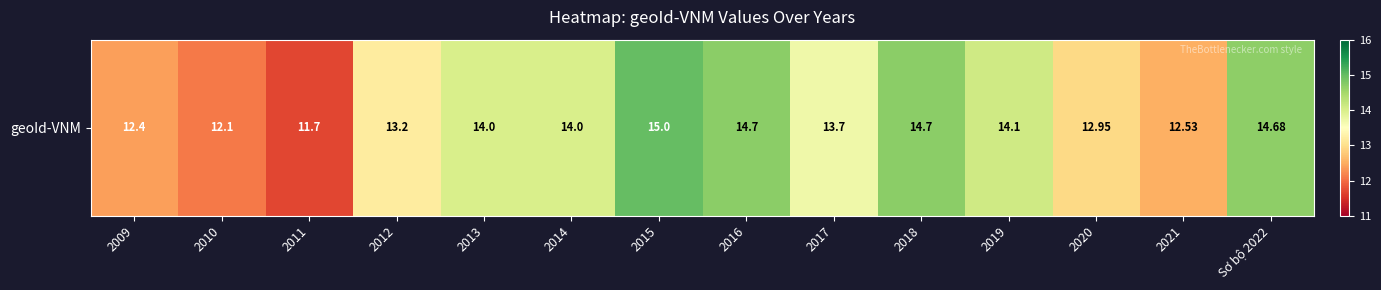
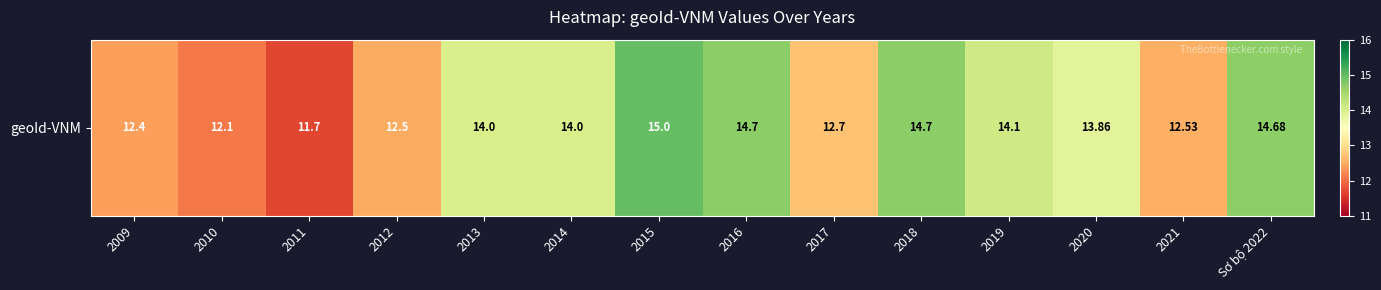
geoId-VNM, 2012: 13.2 -> 12.5
geoId-VNM, 2017: 13.7 -> 12.7
geoId-VNM, 2020: 12.95 -> 13.86
